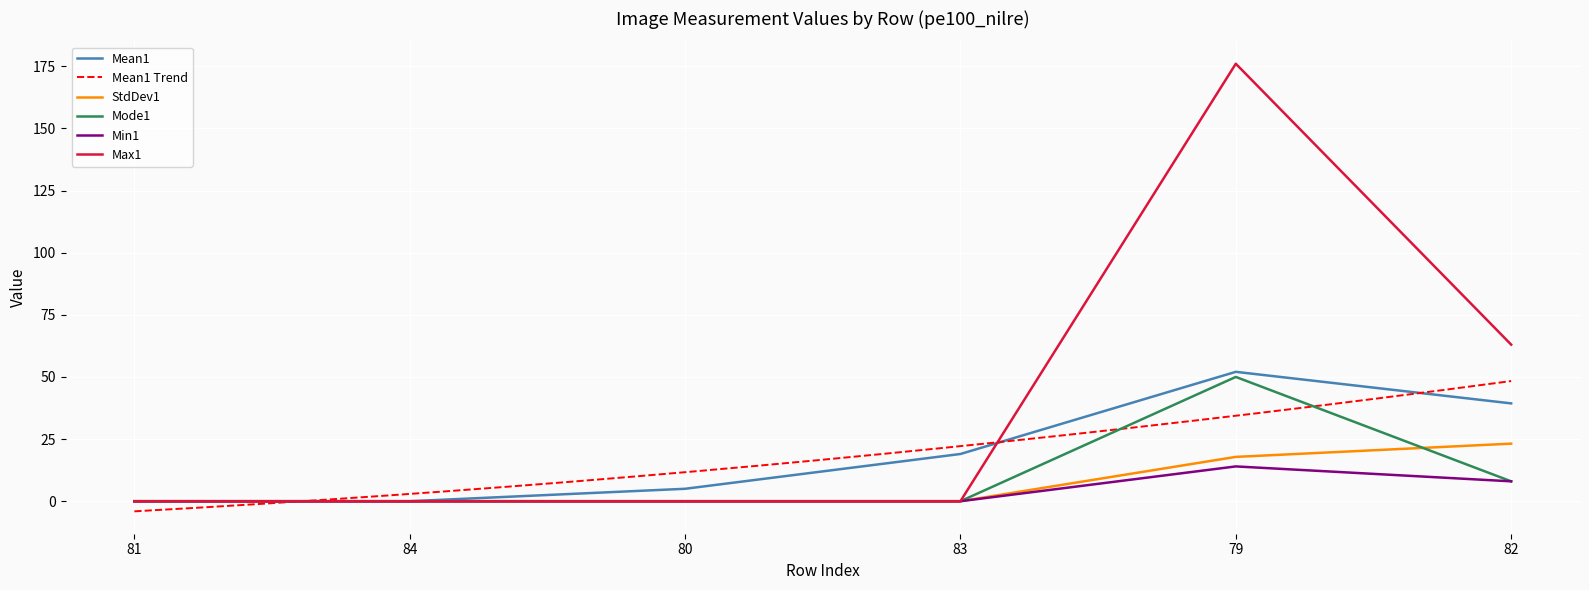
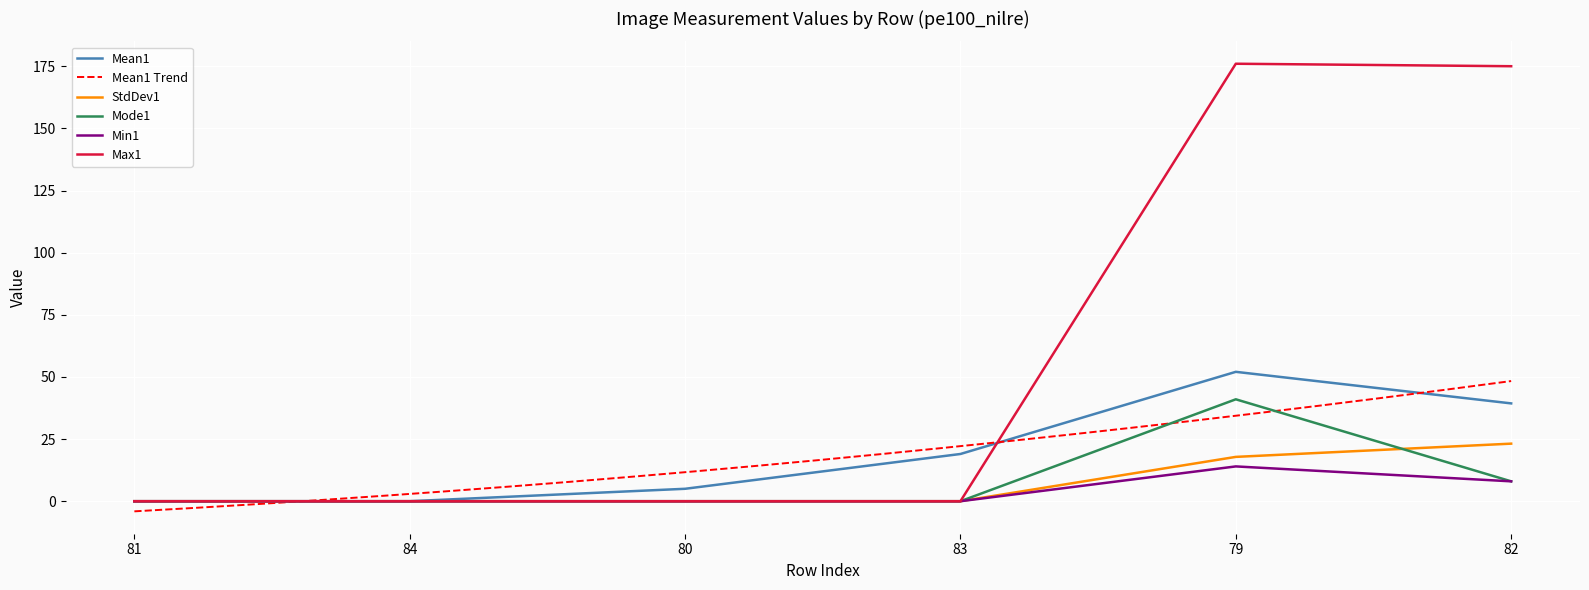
Mode1, 79: 50 -> 41
Max1, 82: 63 -> 175
